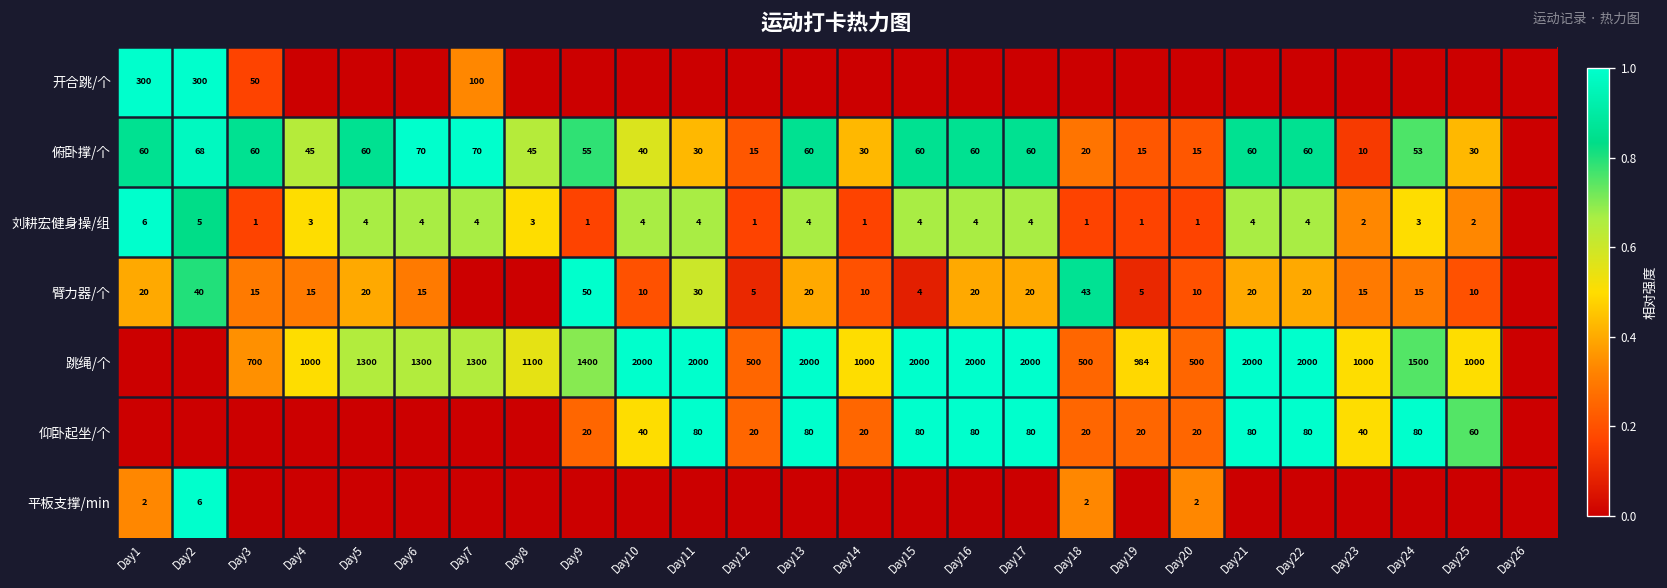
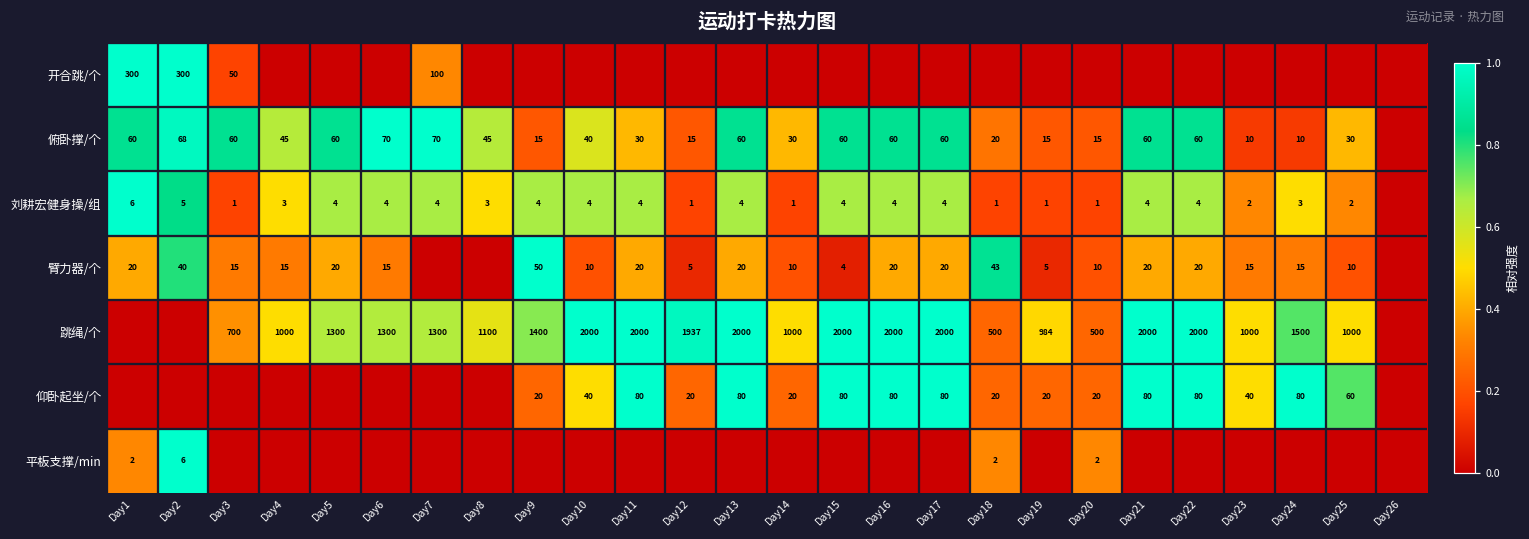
俯卧撑/个, Day9: 55 -> 15
俯卧撑/个, Day24: 53 -> 10
刘耕宏健身操/组, Day9: 1 -> 4
臂力器/个, Day11: 30 -> 20
跳绳/个, Day12: 500 -> 1937
